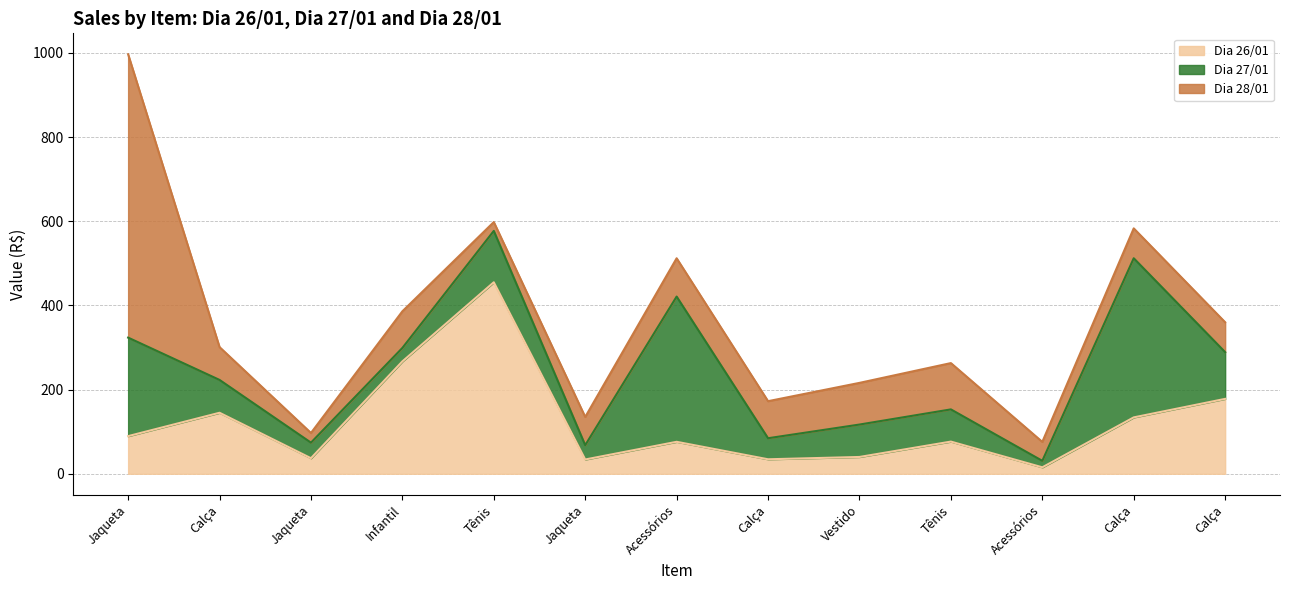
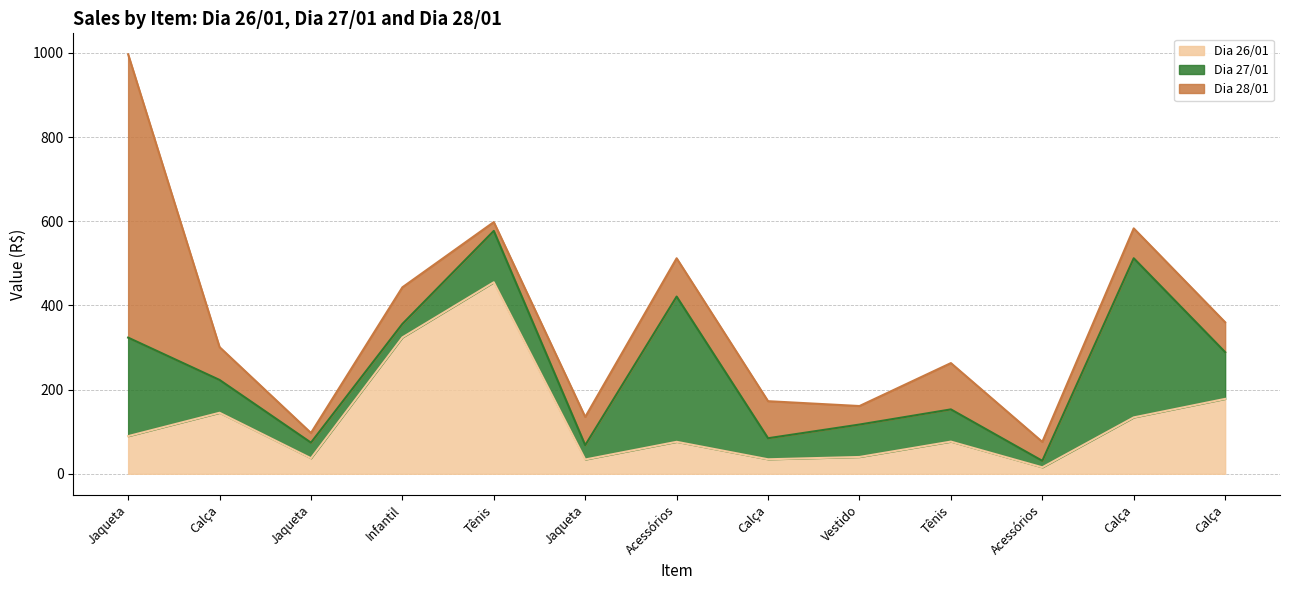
Dia 26/01, Infantil: 270 -> 320
Dia 28/01, Vestido: 100 -> 40
